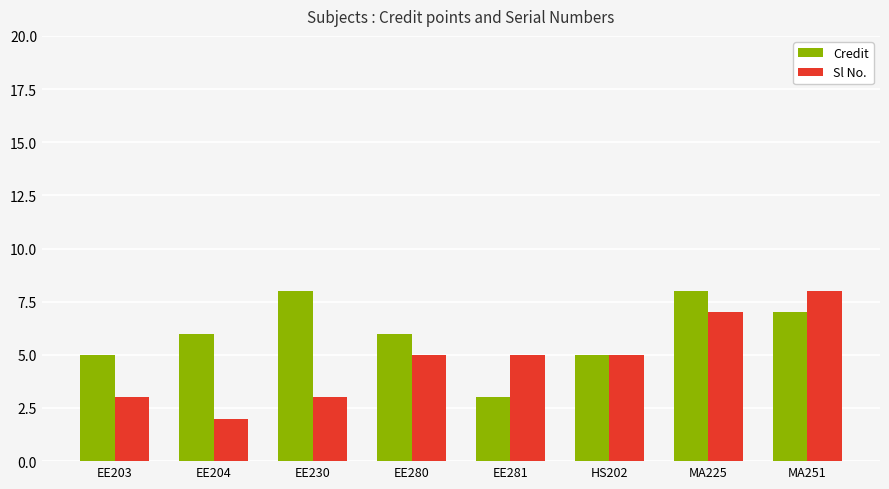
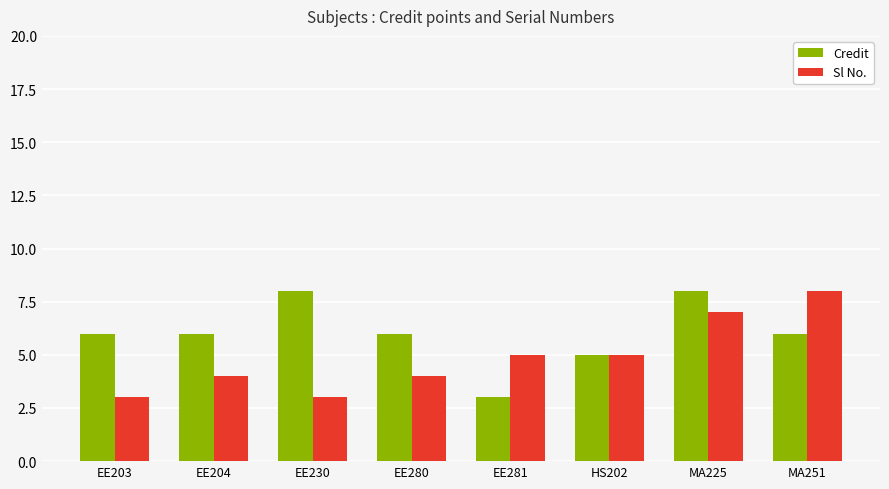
Credit, EE203: 5 -> 6
Sl No., EE204: 2 -> 4
Sl No., EE280: 5 -> 4
Credit, MA251: 7 -> 6
